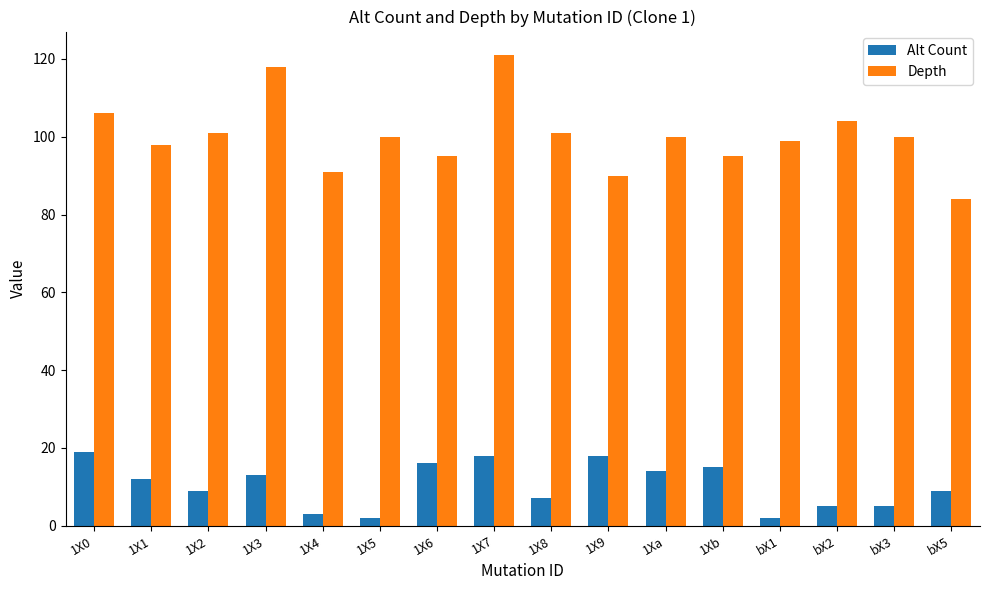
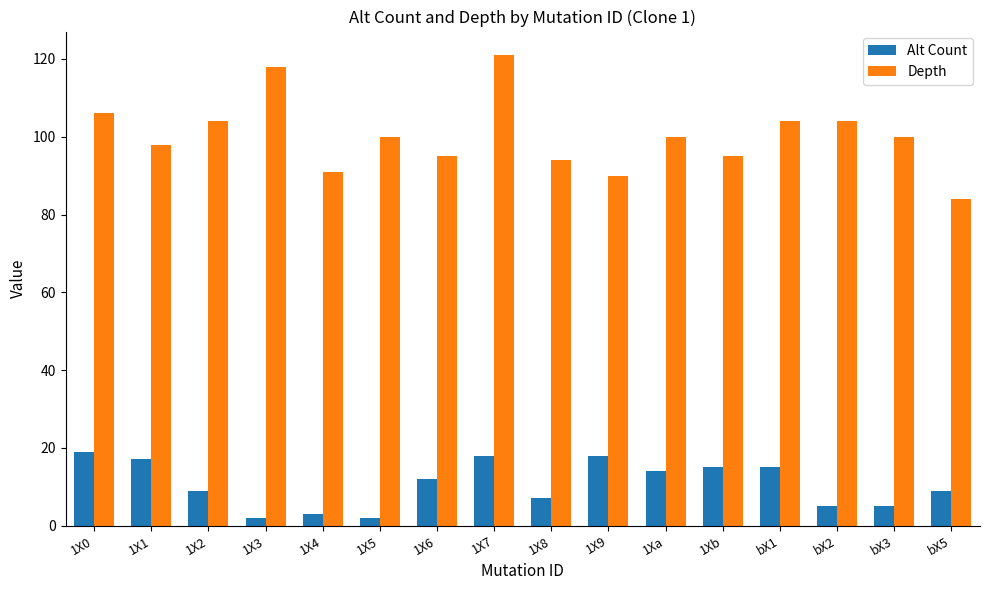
Alt Count, 1X1: 12 -> 17
Depth, 1X2: 101 -> 104
Alt Count, 1X3: 13 -> 2
Alt Count, 1X6: 16 -> 12
Depth, 1X8: 101 -> 94
Alt Count, bX1: 2 -> 15
Depth, bX1: 99 -> 104
